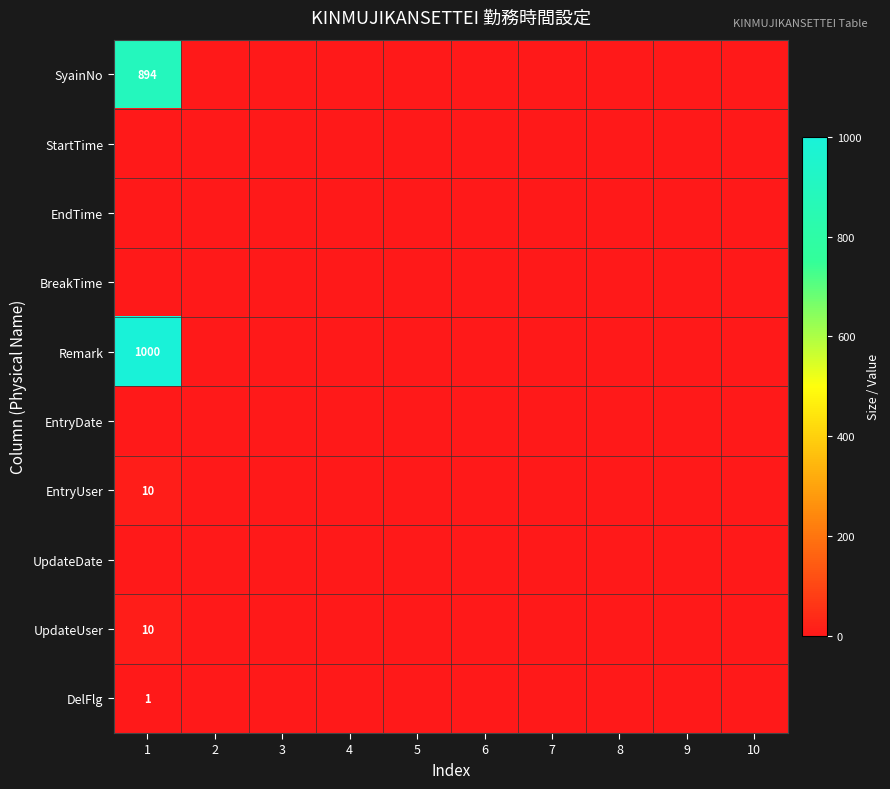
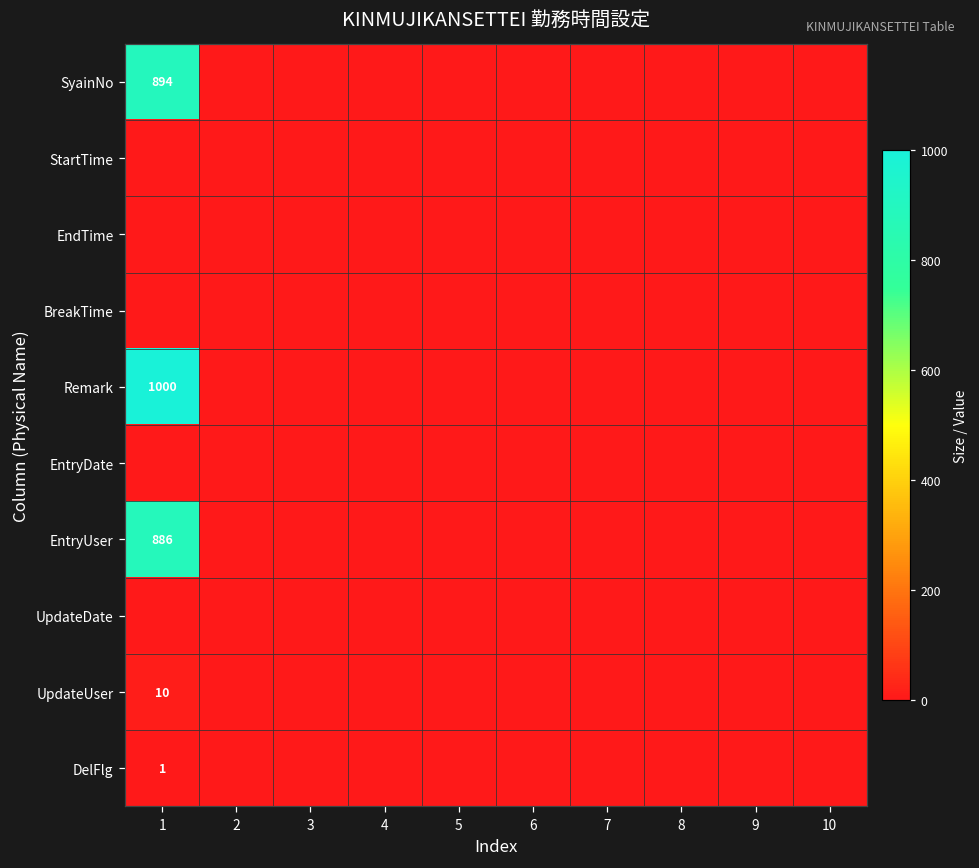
EntryUser, 1: 10 -> 886
